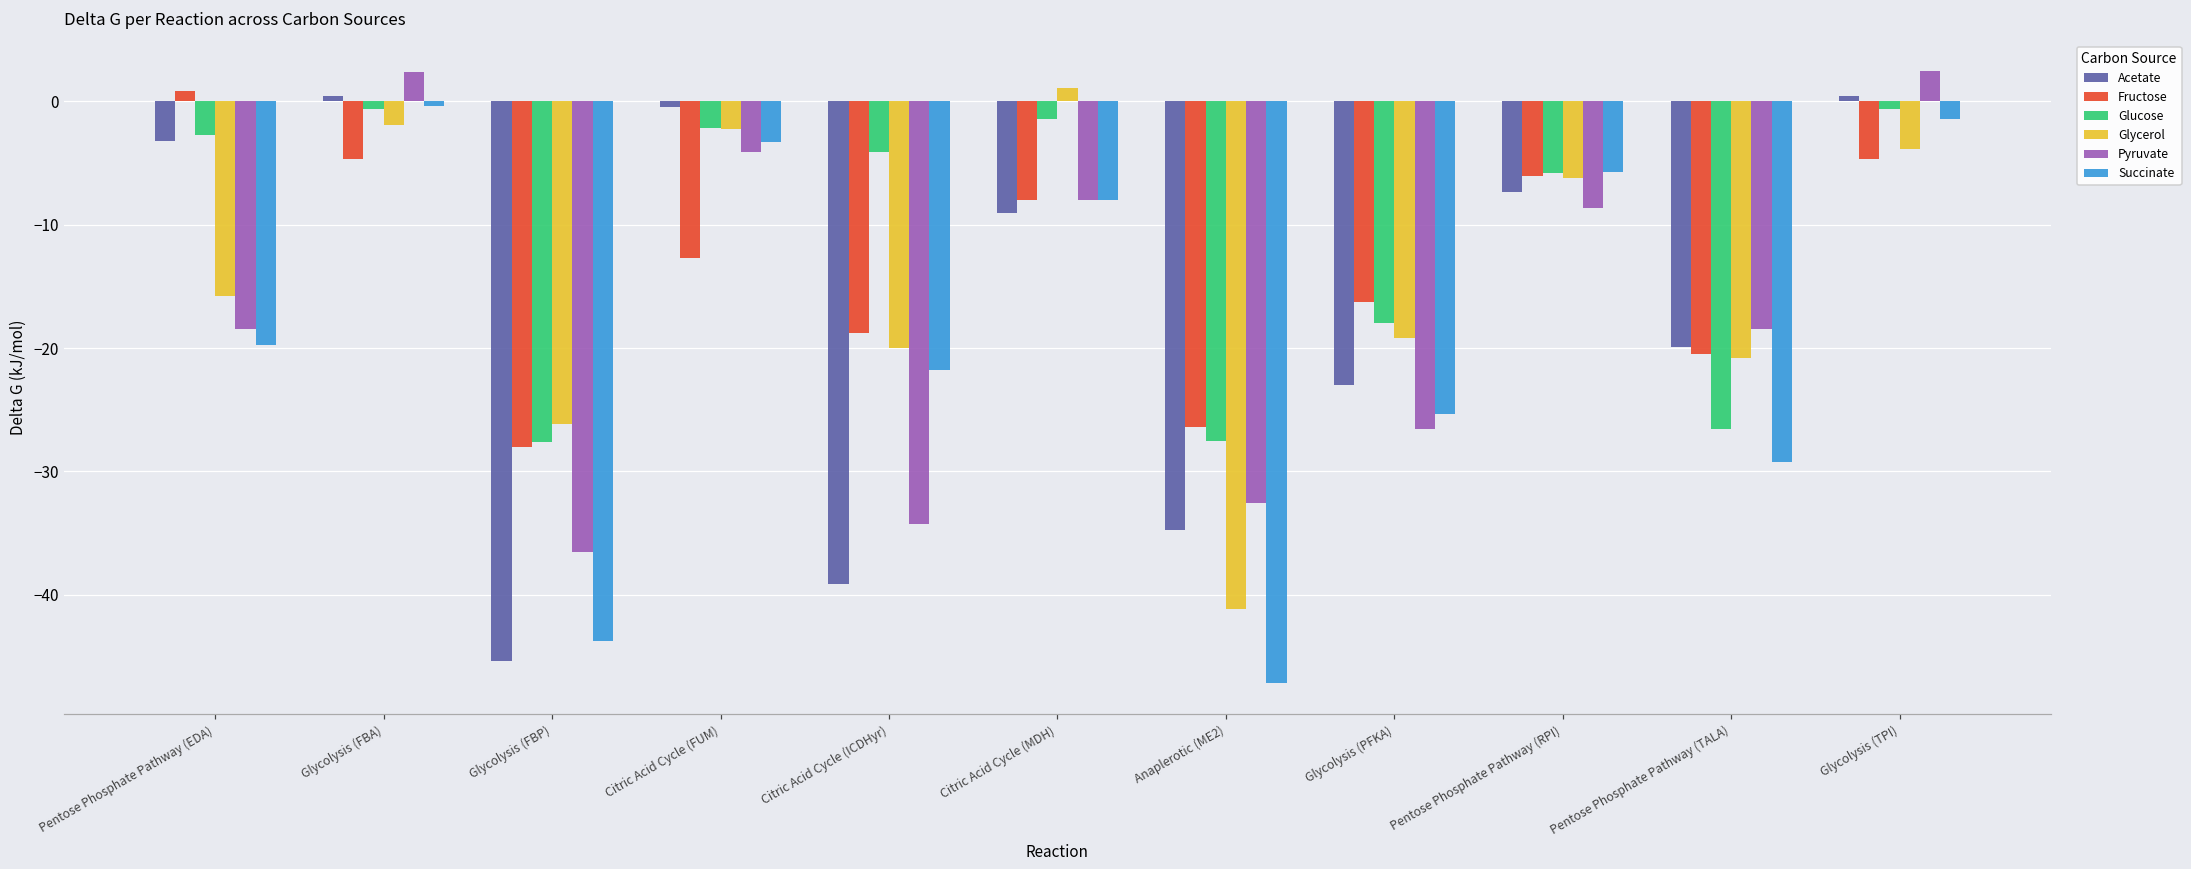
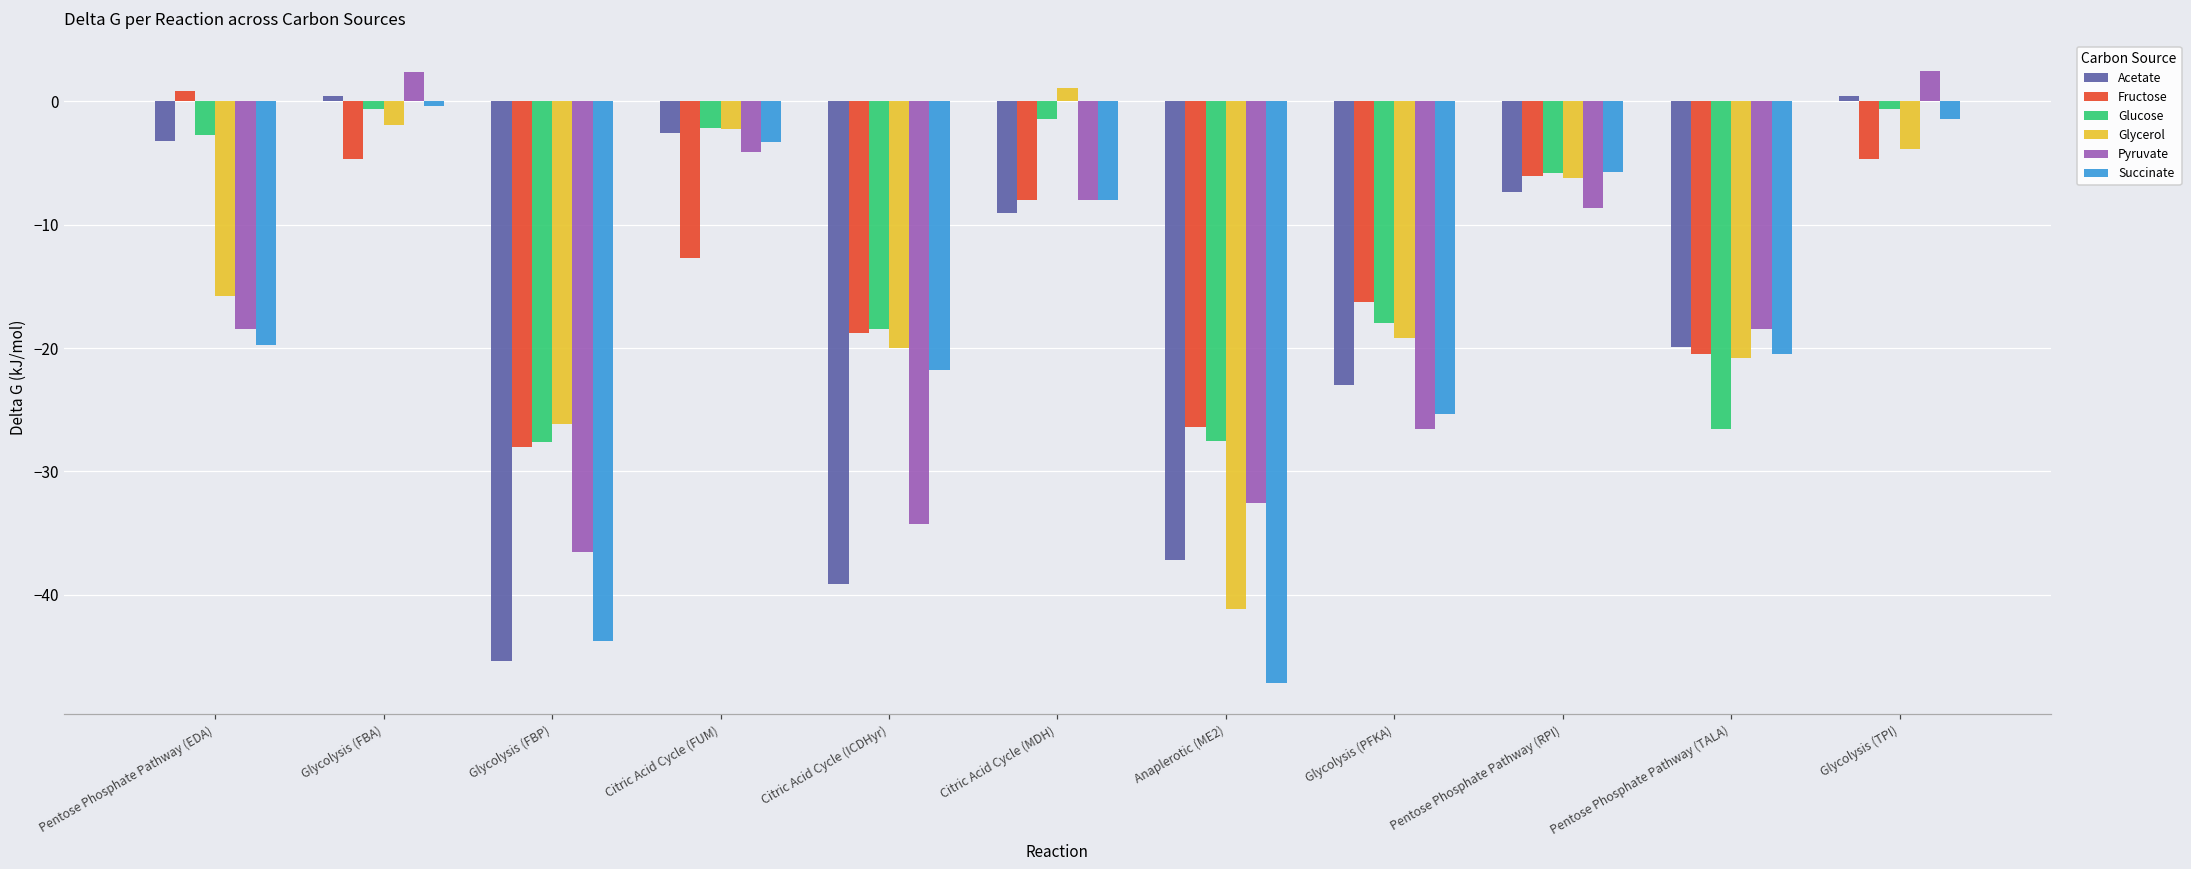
Acetate, Citric Acid Cycle (FUM): -0.5 -> -2.6
Glucose, Citric Acid Cycle (ICDHyr): -4.1 -> -18.4
Acetate, Anaplerotic (ME2): -34.7 -> -37.2
Succinate, Pentose Phosphate Pathway (TALA): -29.3 -> -20.5
